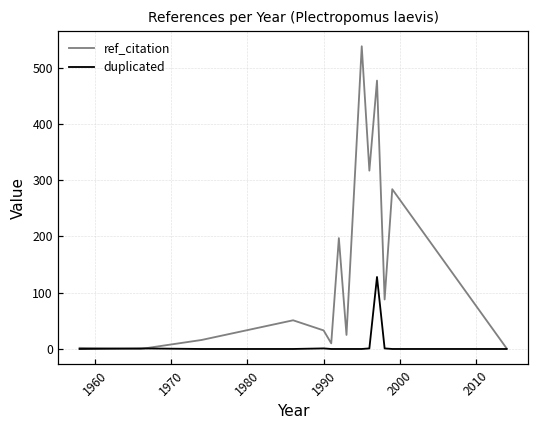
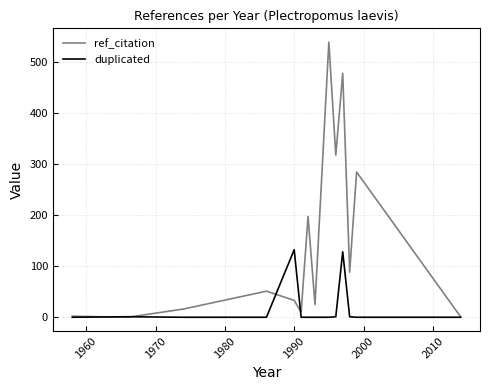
duplicated, 1990: 0 -> 130
